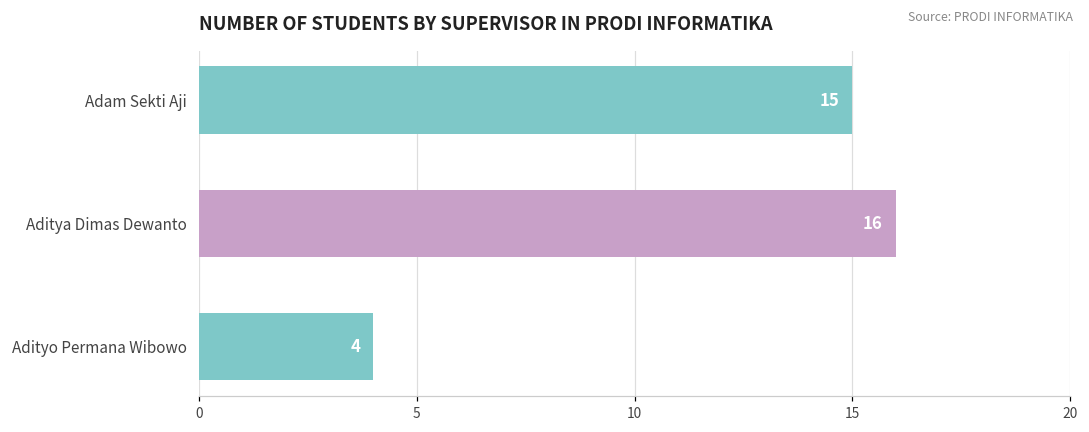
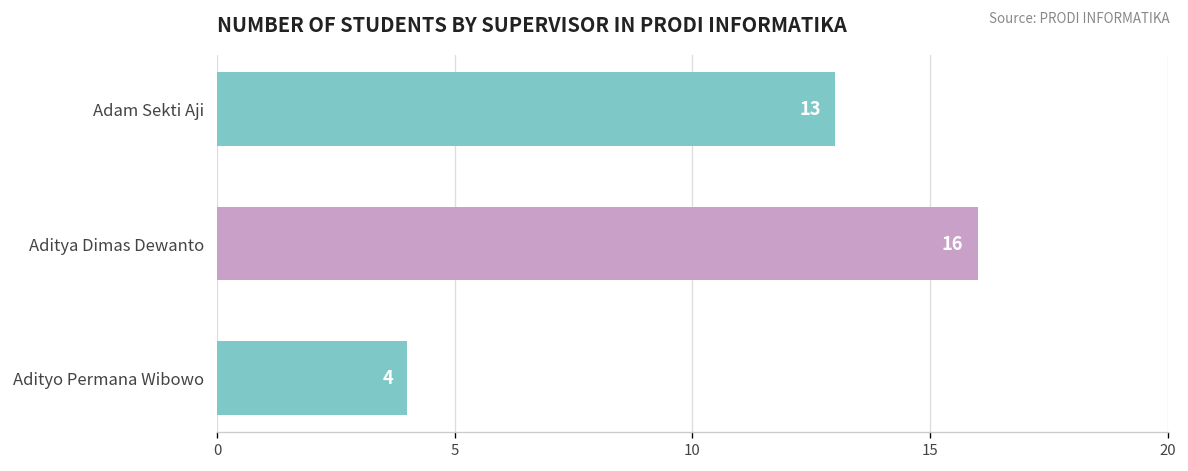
Adam Sekti Aji: 15 -> 13
